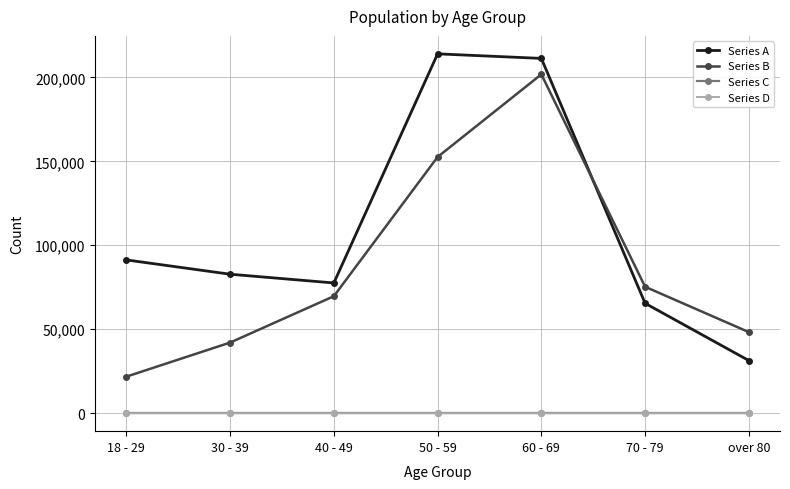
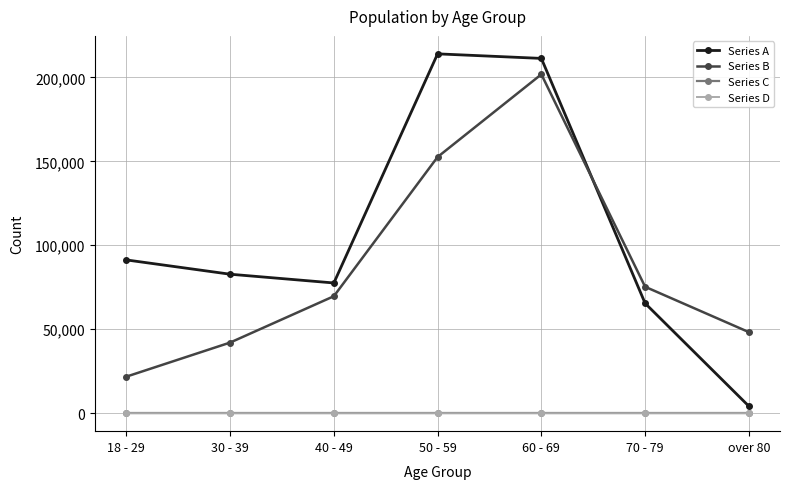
Series A, over 80: 31,000 -> 4,000
